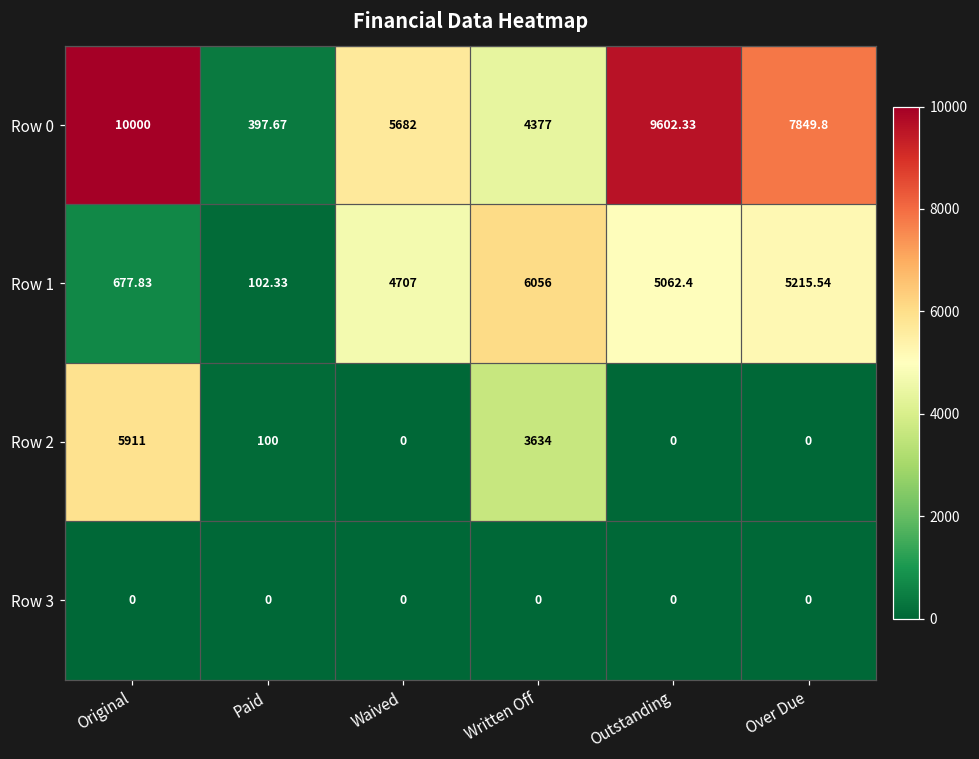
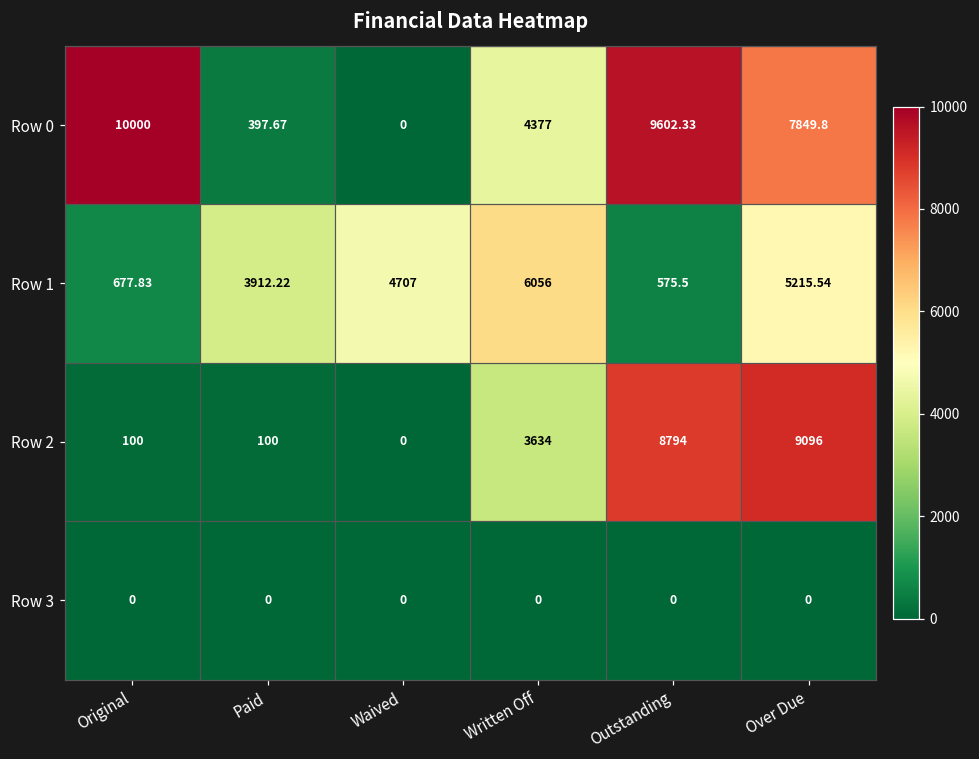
Row 0, Waived: 5682 -> 0
Row 1, Paid: 102.33 -> 3912.22
Row 1, Outstanding: 5062.4 -> 575.5
Row 2, Original: 5911 -> 100
Row 2, Outstanding: 0 -> 8794
Row 2, Over Due: 0 -> 9096
